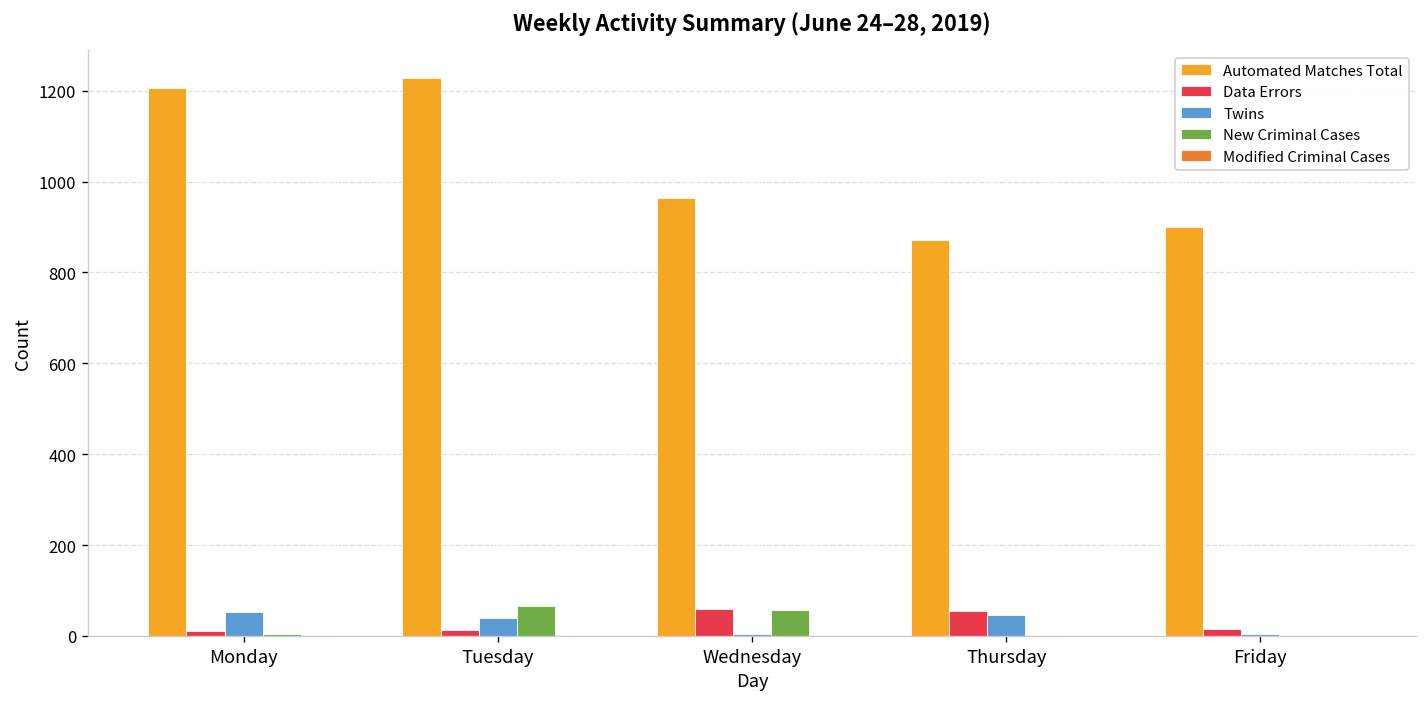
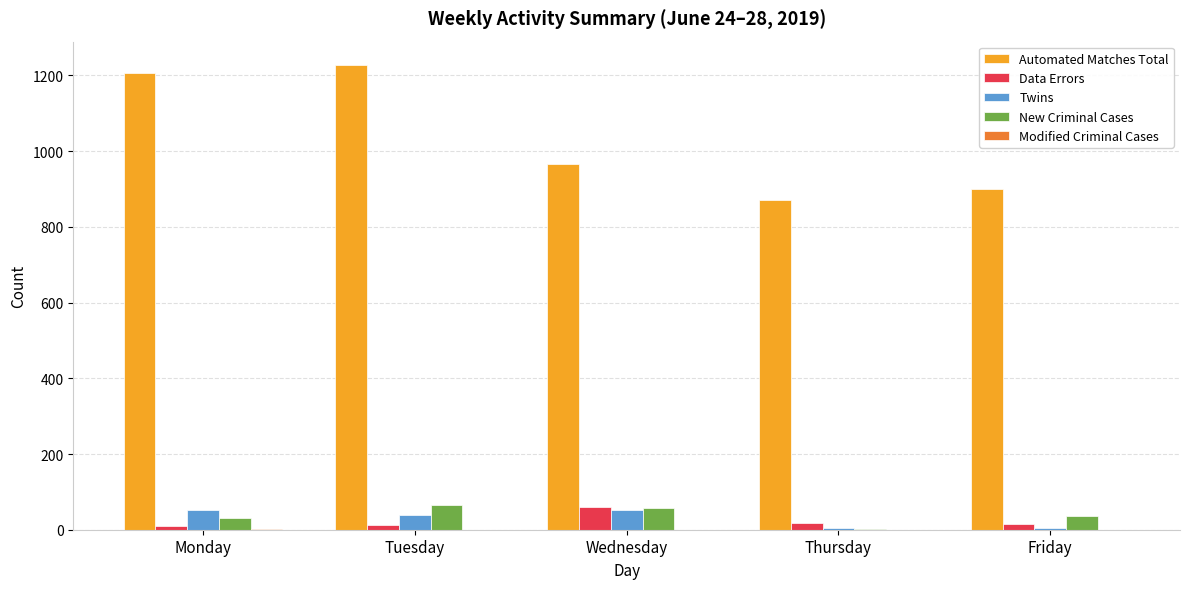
New Criminal Cases, Monday: 10 -> 30
Twins, Wednesday: 0 -> 50
Data Errors, Thursday: 60 -> 20
Twins, Thursday: 50 -> 10
New Criminal Cases, Friday: 0 -> 40
